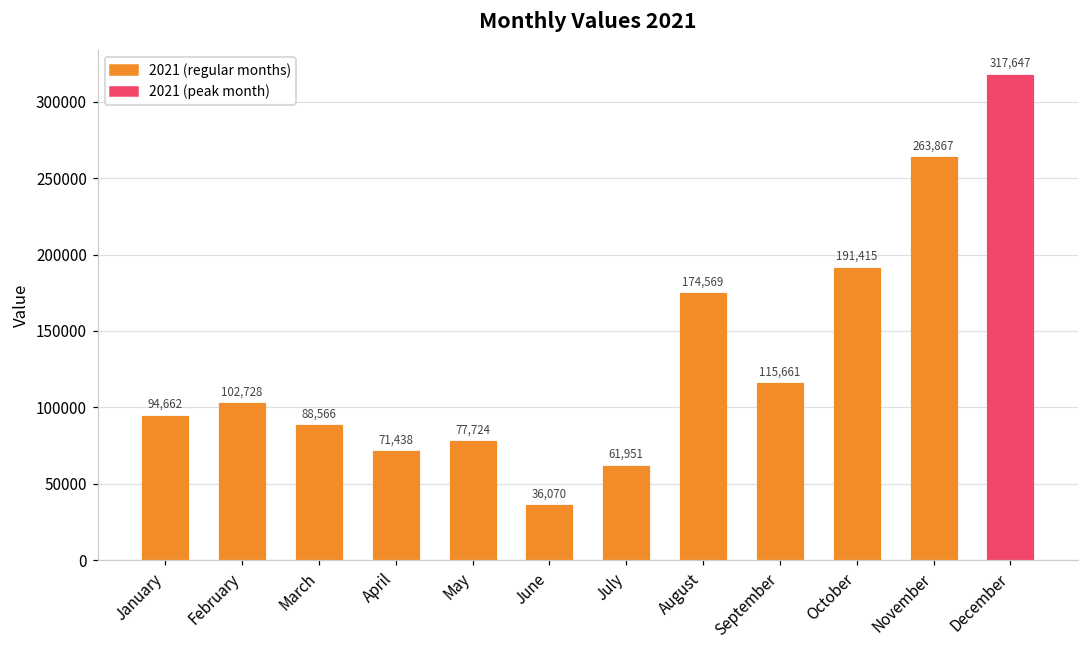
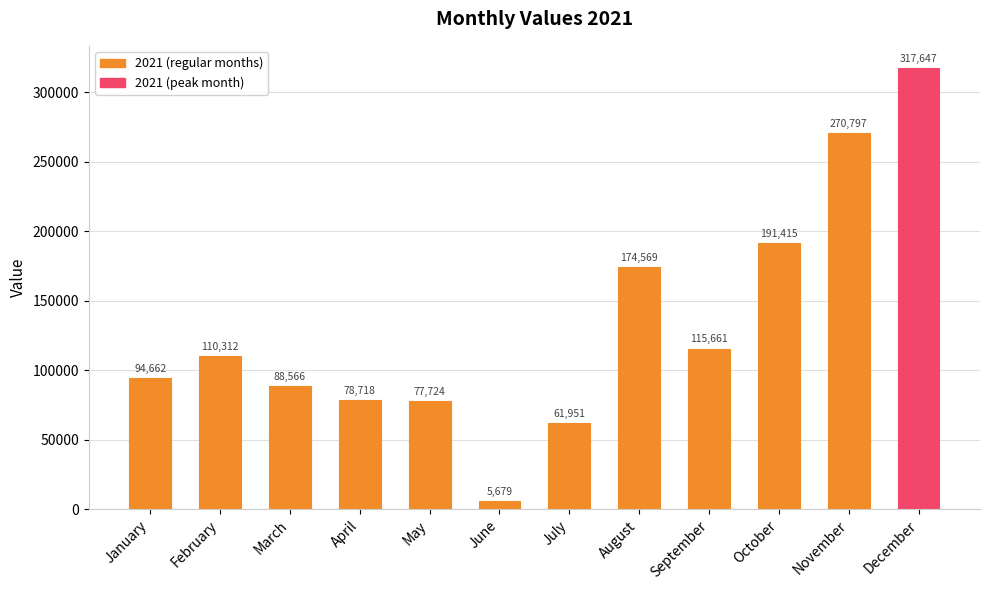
February: 102,728 -> 110,312
April: 71,438 -> 78,718
June: 36,070 -> 5,679
November: 263,867 -> 270,797
